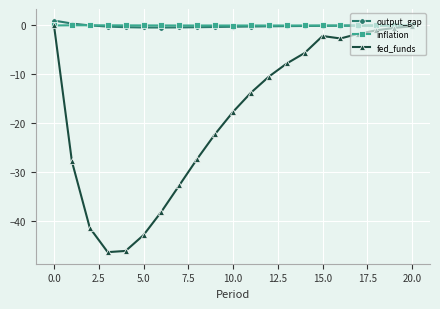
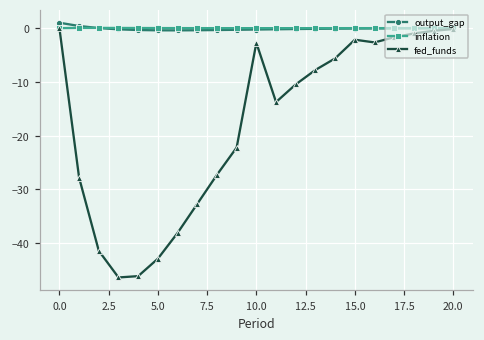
fed_funds, 10.0: -18 -> -3
